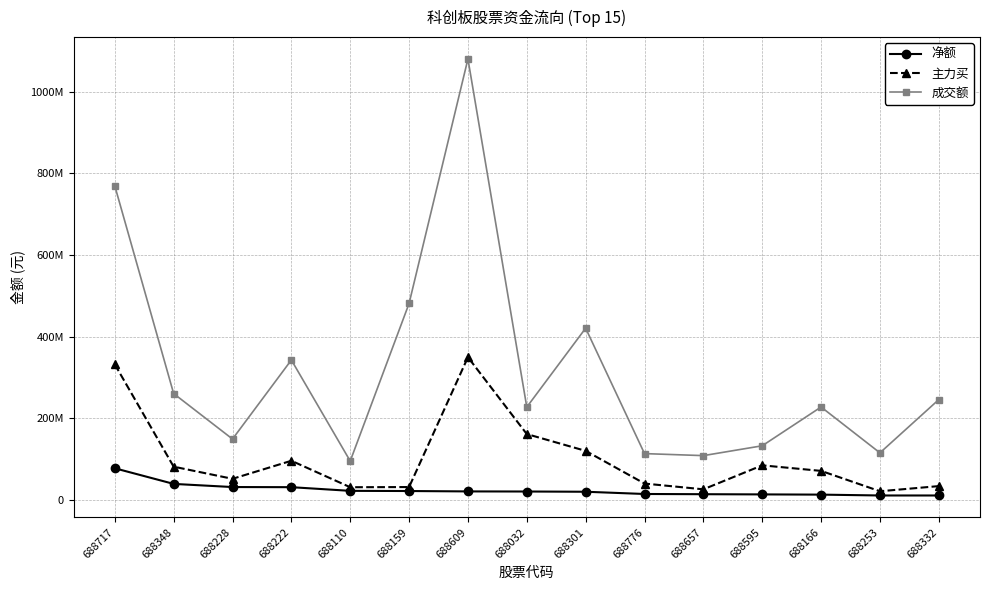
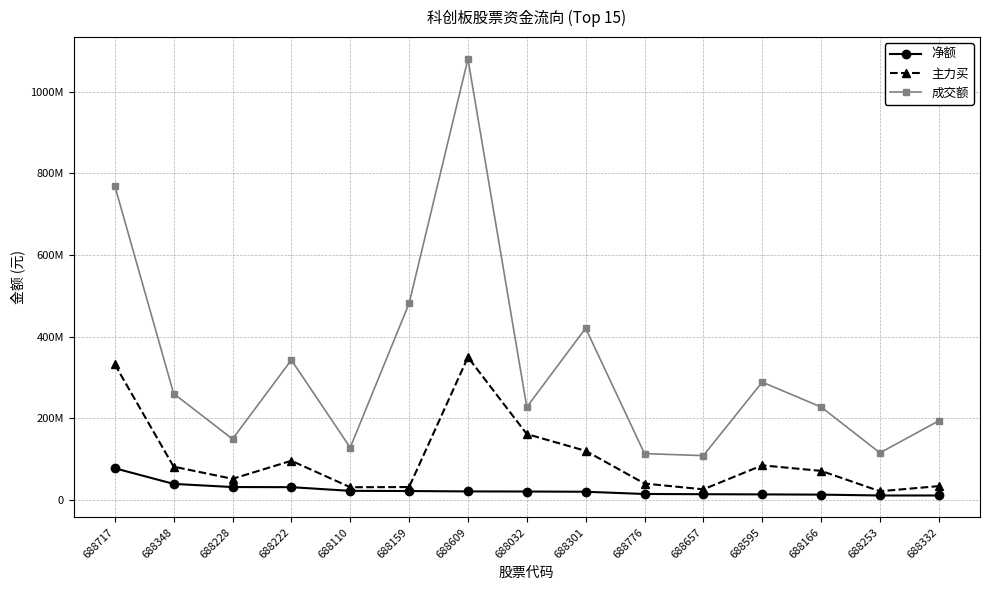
成交额, 688110: 90000000 -> 130000000
成交额, 688595: 130000000 -> 290000000
成交额, 688332: 250000000 -> 190000000
